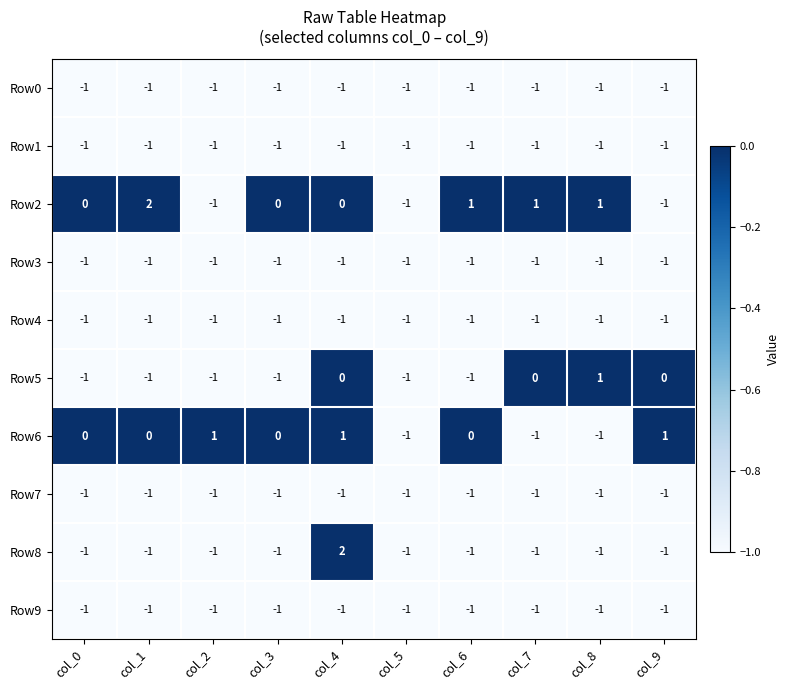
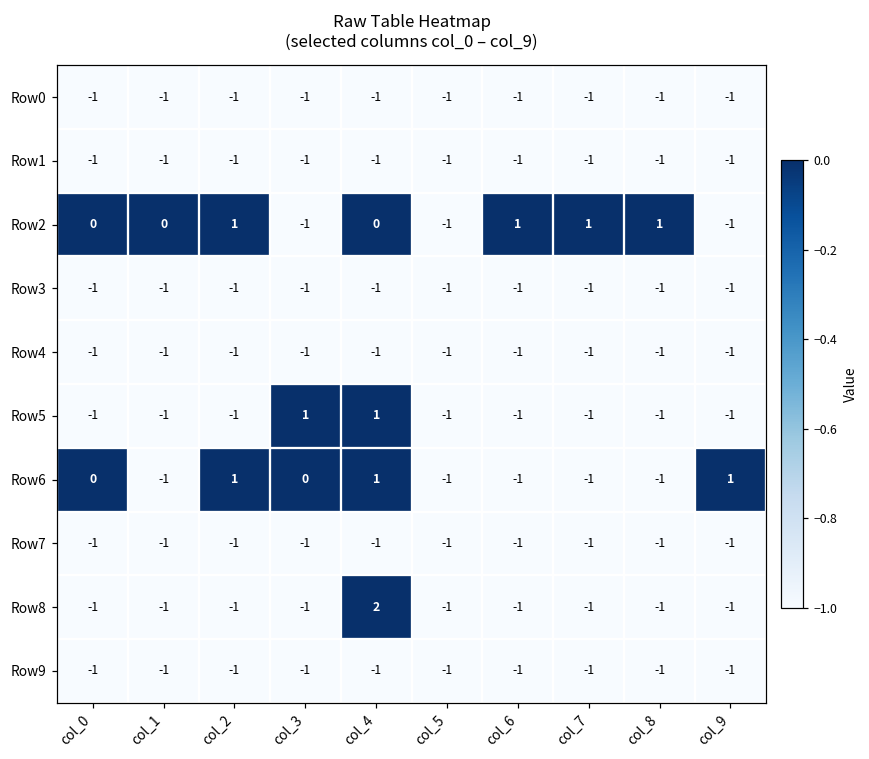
Row2, col_1: 2 -> 0
Row2, col_2: -1 -> 1
Row2, col_3: 0 -> -1
Row5, col_3: -1 -> 1
Row5, col_4: 0 -> 1
Row5, col_7: 0 -> -1
Row5, col_8: 1 -> -1
Row5, col_9: 0 -> -1
Row6, col_1: 0 -> -1
Row6, col_6: 0 -> -1
